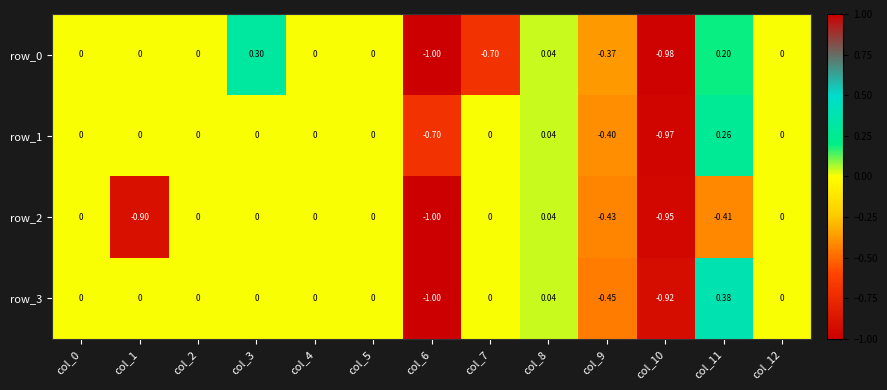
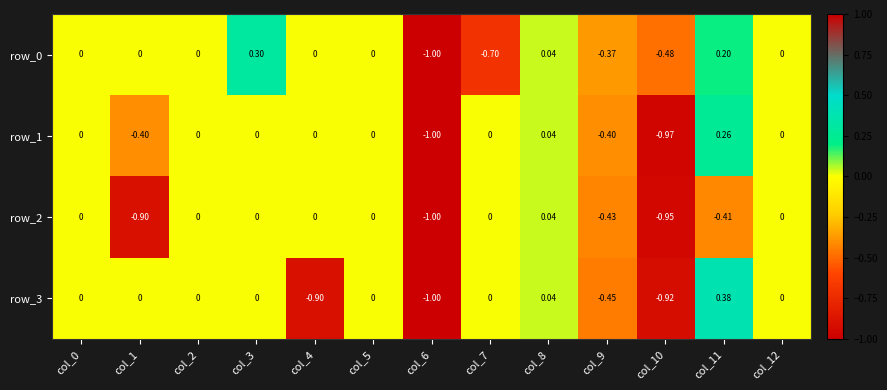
row_0, col_10: -0.98 -> -0.48
row_1, col_1: 0 -> -0.40
row_1, col_6: -0.70 -> -1.00
row_3, col_4: 0 -> -0.90
